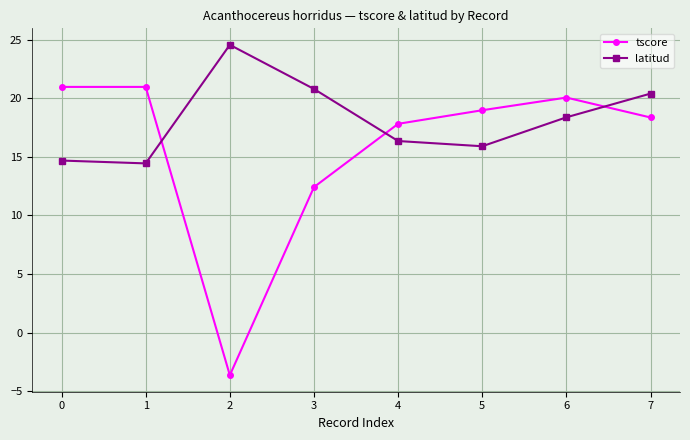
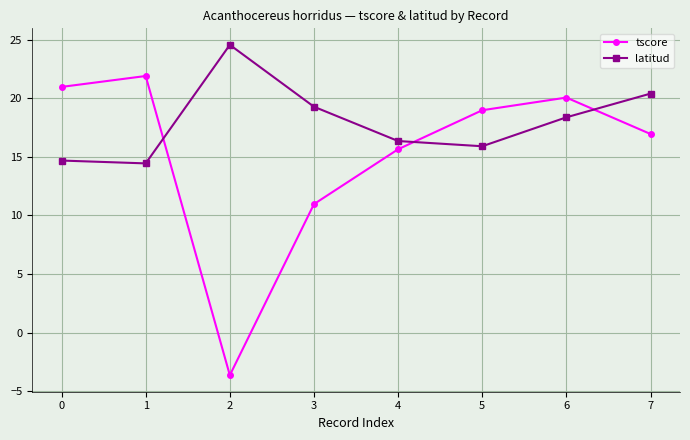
tscore, 1: 21.0 -> 21.9
tscore, 3: 12.4 -> 11.0
latitud, 3: 20.8 -> 19.3
tscore, 4: 17.8 -> 15.6
tscore, 7: 18.4 -> 16.9
